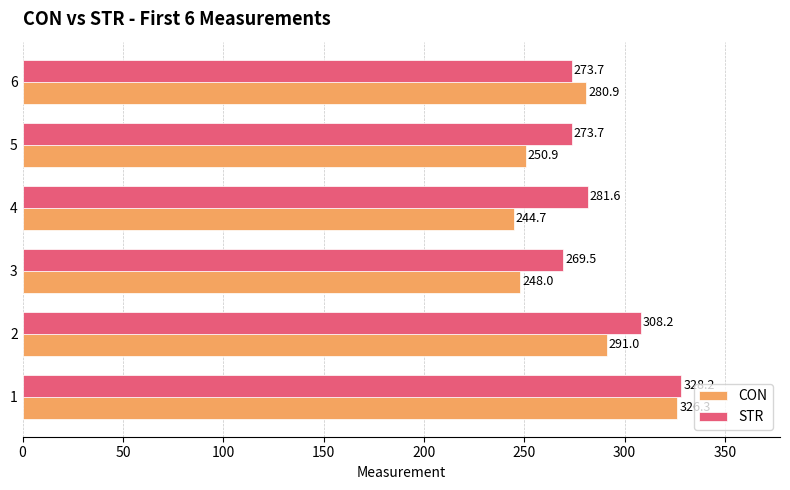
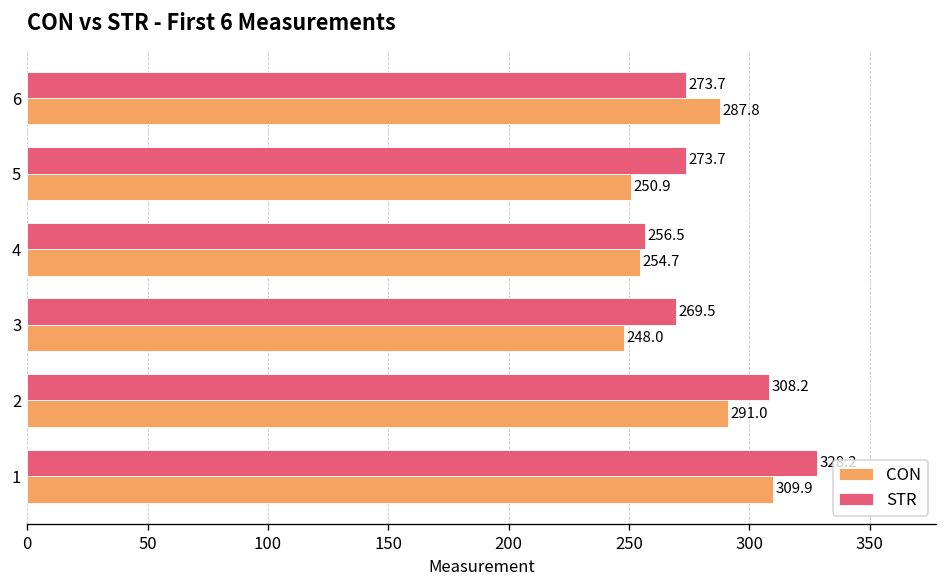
CON, 6: 280.9 -> 287.8
STR, 4: 281.6 -> 256.5
CON, 4: 244.7 -> 254.7
CON, 1: 326 -> 310
